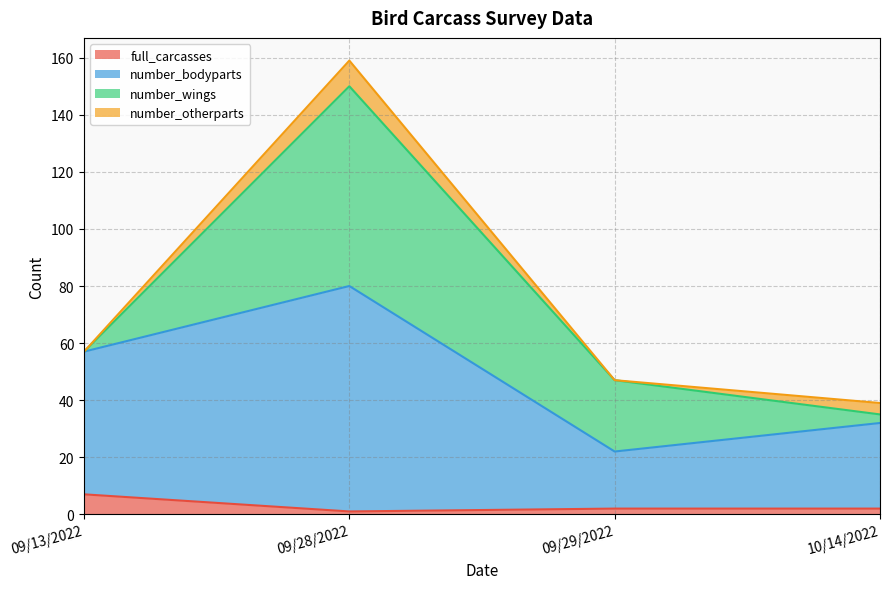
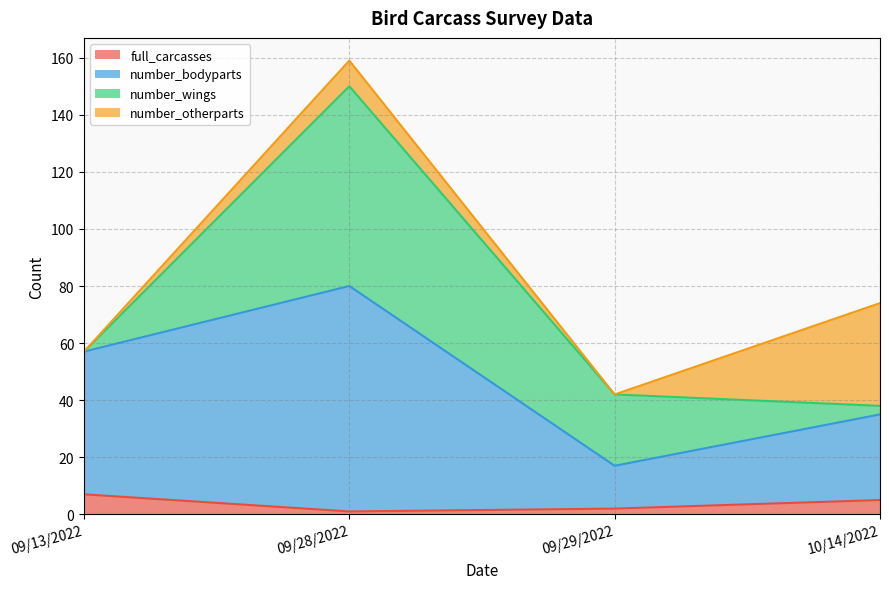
number_bodyparts, 09/29/2022: 20 -> 15
full_carcasses, 10/14/2022: 2 -> 5
number_otherparts, 10/14/2022: 4 -> 36
